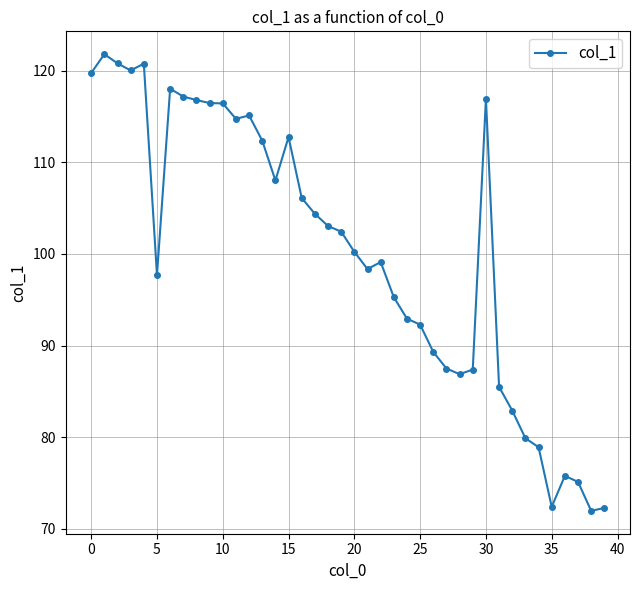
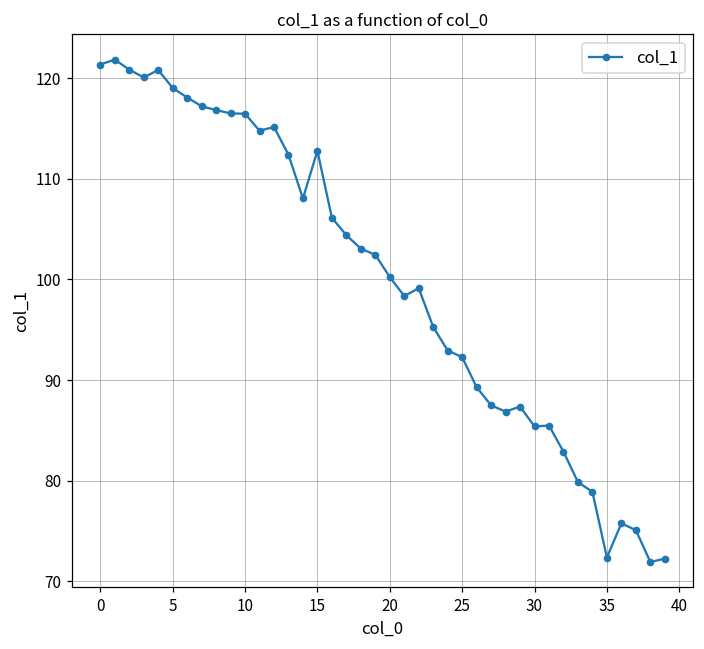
0: 120 -> 121
5: 98 -> 119
30: 117 -> 85
